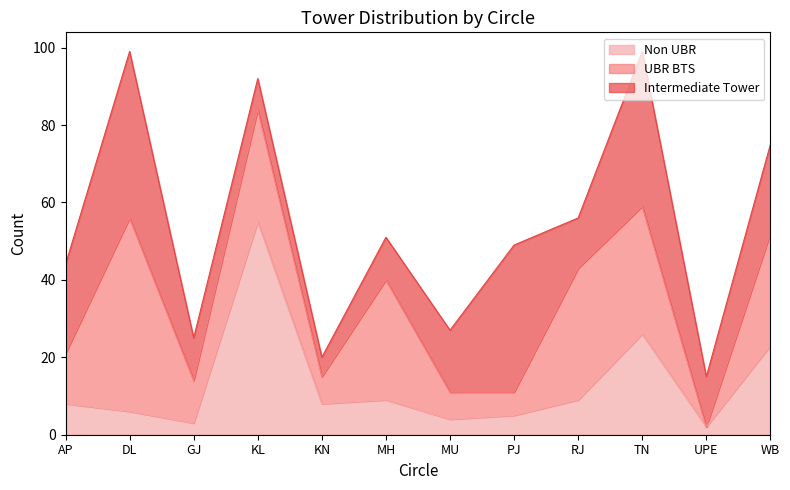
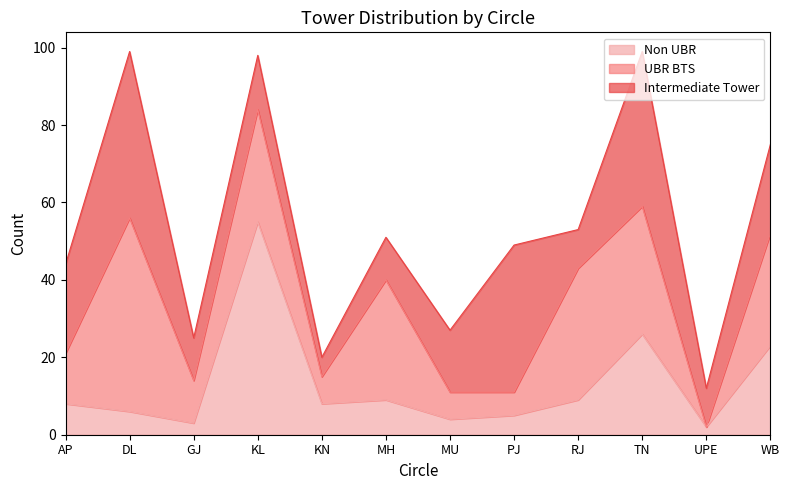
Intermediate Tower, KL: 8 -> 14
Intermediate Tower, RJ: 13 -> 10
Intermediate Tower, UPE: 13 -> 10
